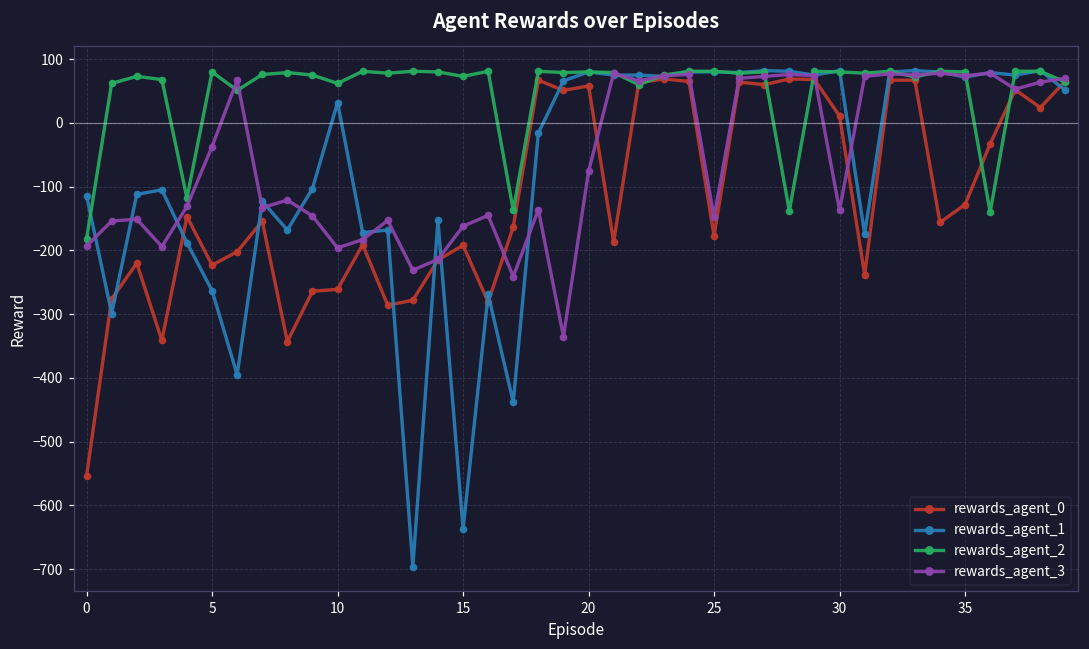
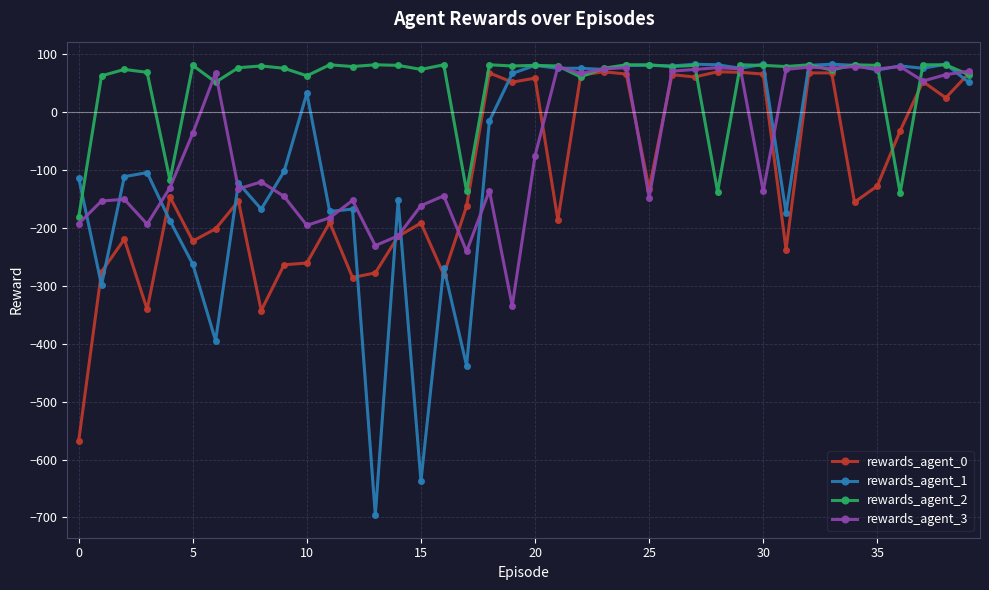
rewards_agent_0, 0: -550 -> -570
rewards_agent_0, 25: -180 -> -130
rewards_agent_0, 30: 10 -> 70
